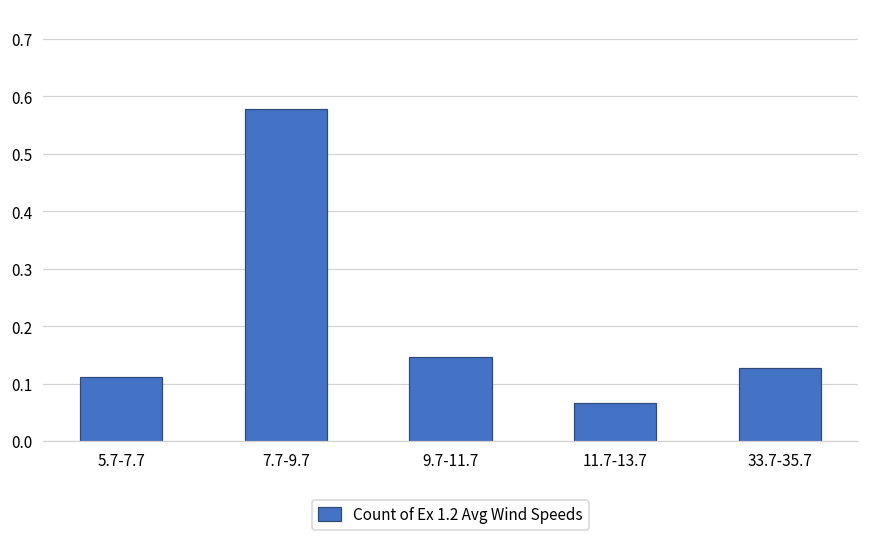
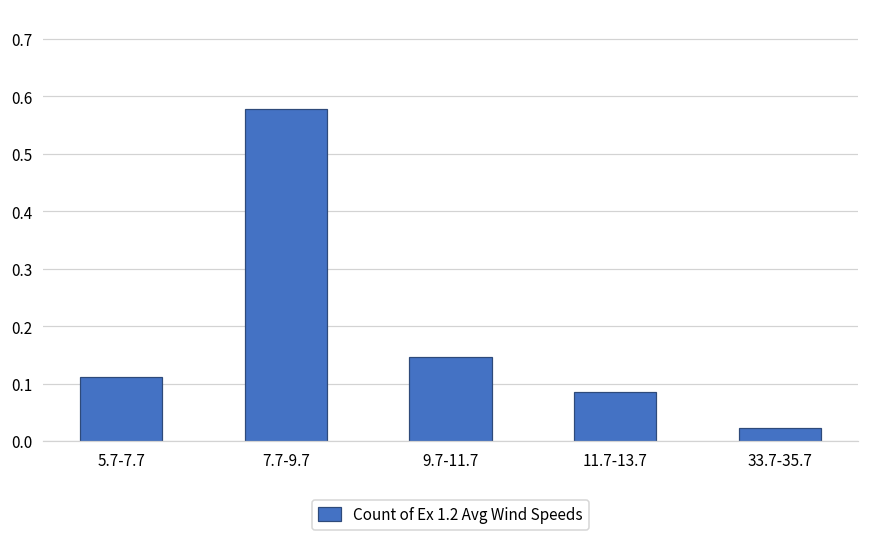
11.7-13.7: 0.07 -> 0.09
33.7-35.7: 0.13 -> 0.02
